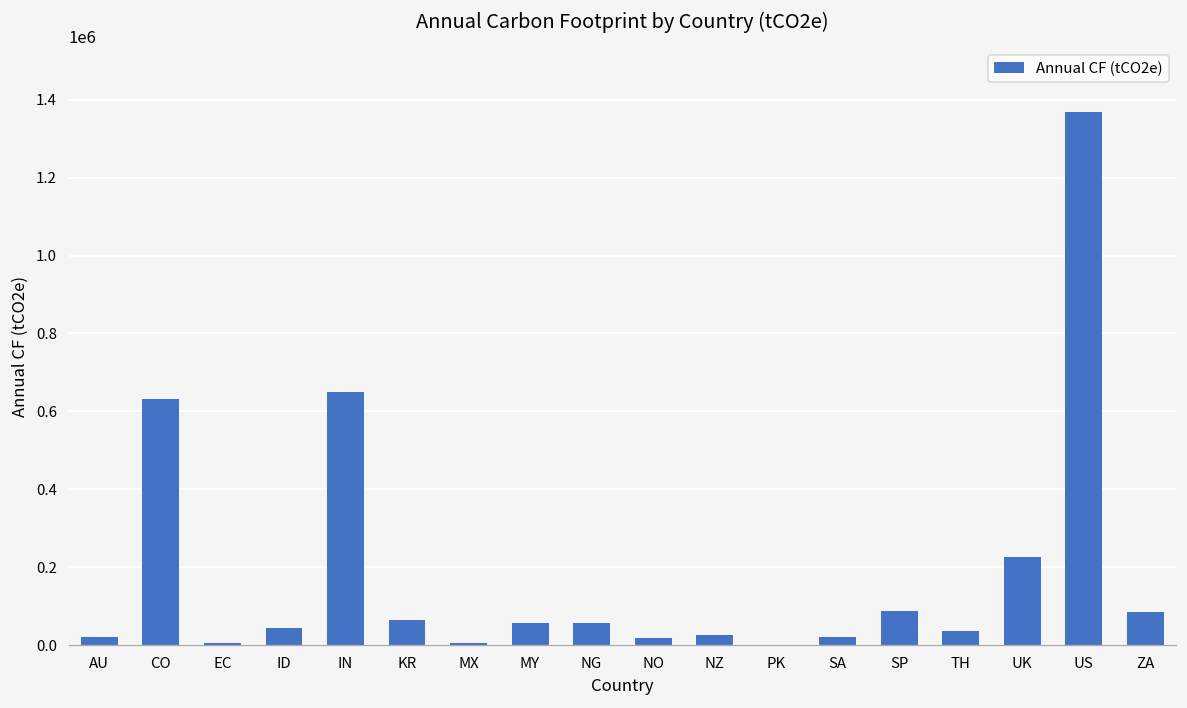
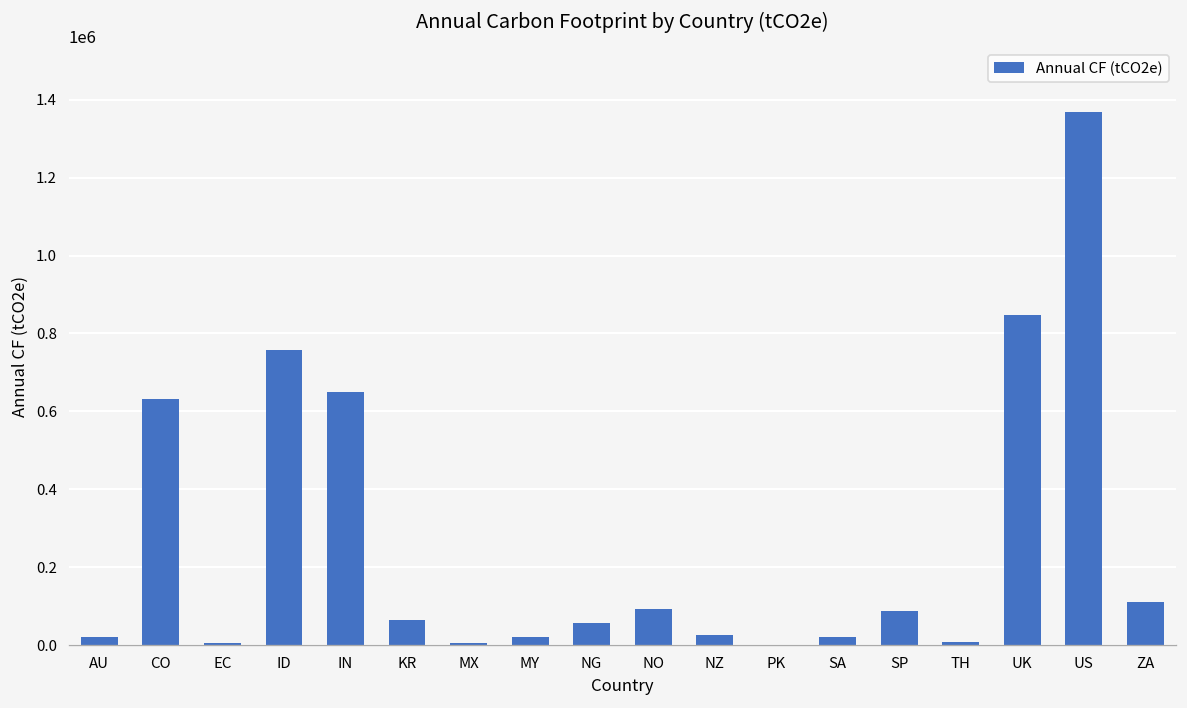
ID: 40000 -> 760000
MY: 60000 -> 20000
NO: 20000 -> 90000
TH: 40000 -> 10000
UK: 230000 -> 850000
ZA: 80000 -> 110000
